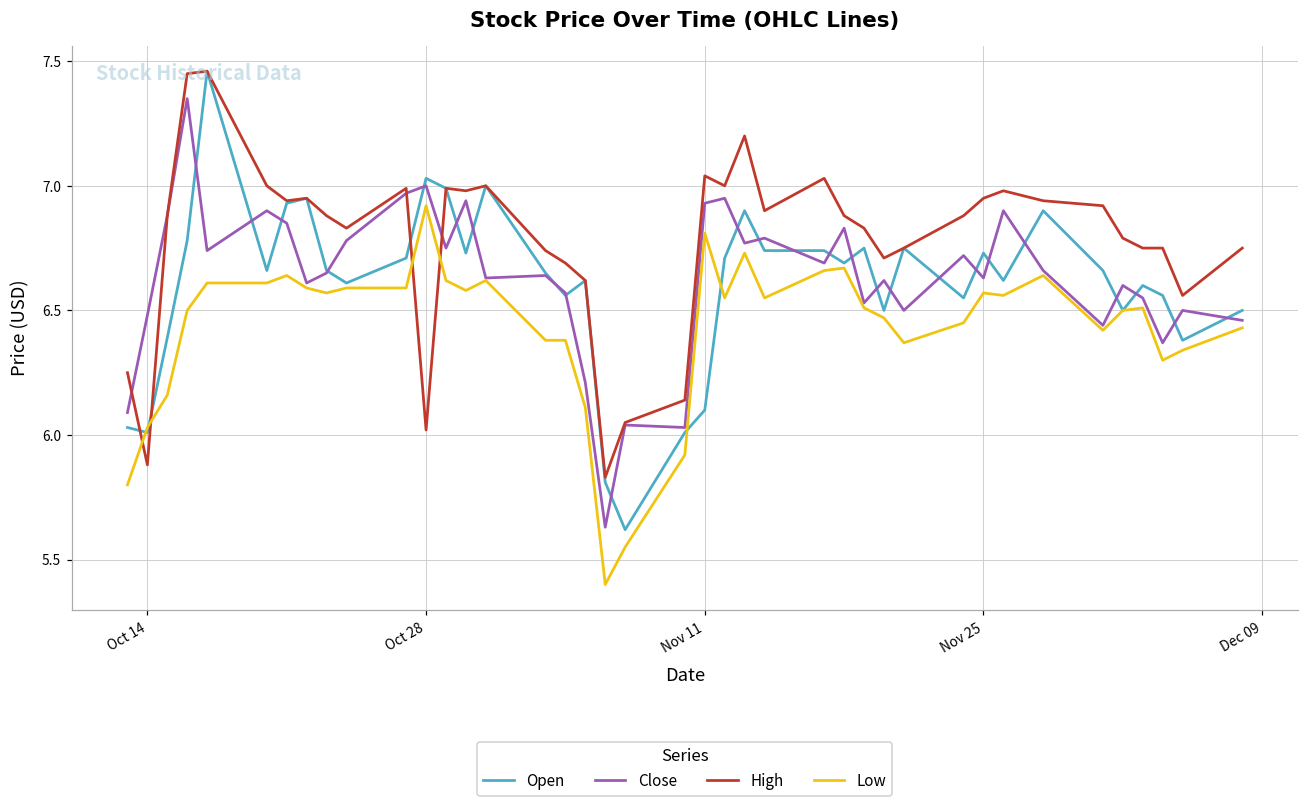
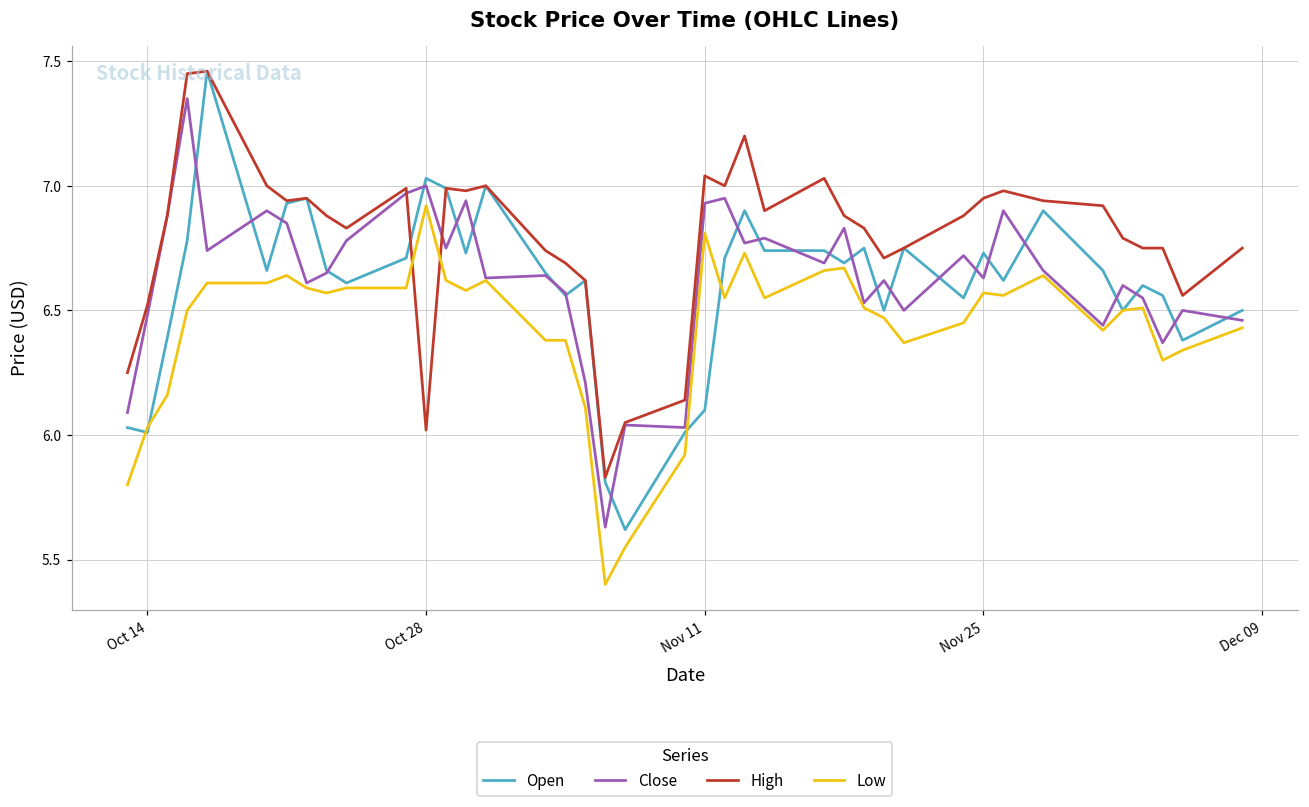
High, Oct 14: 5.88 -> 6.52
